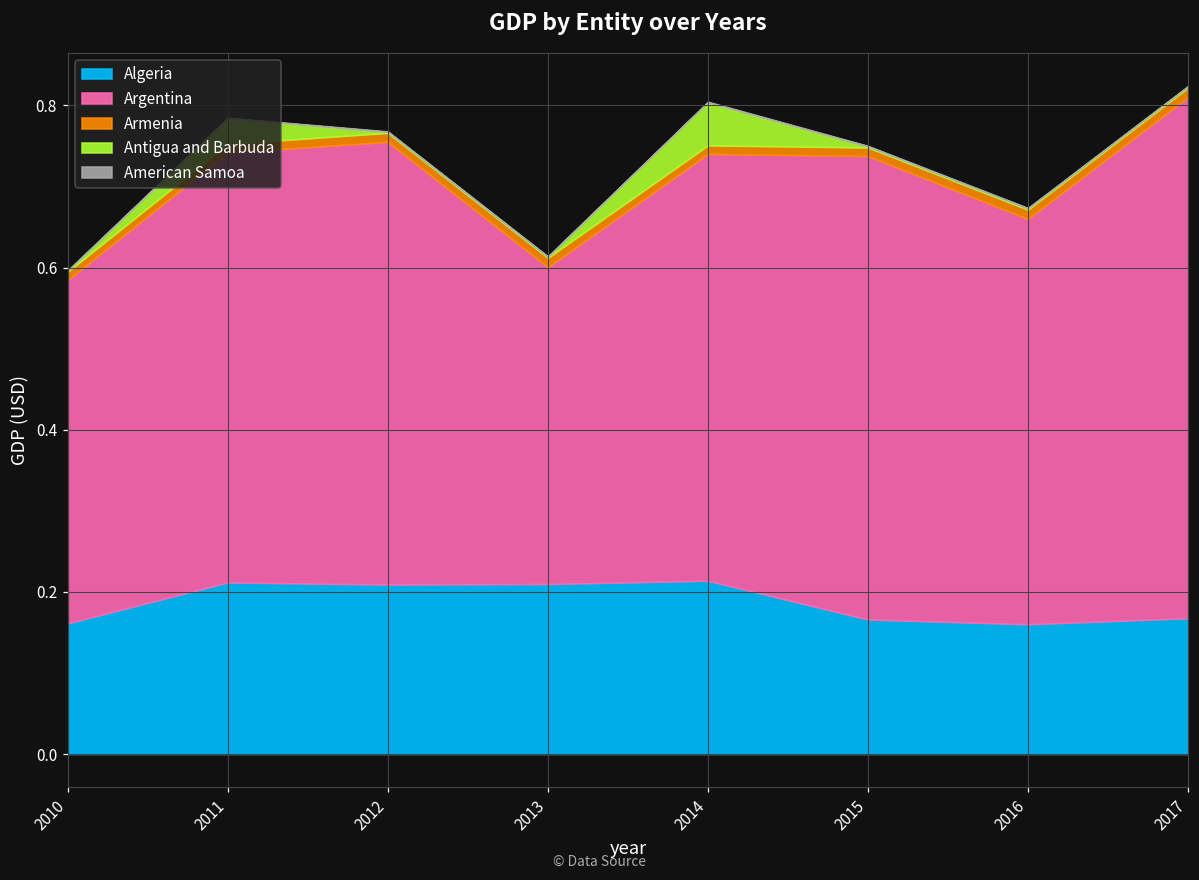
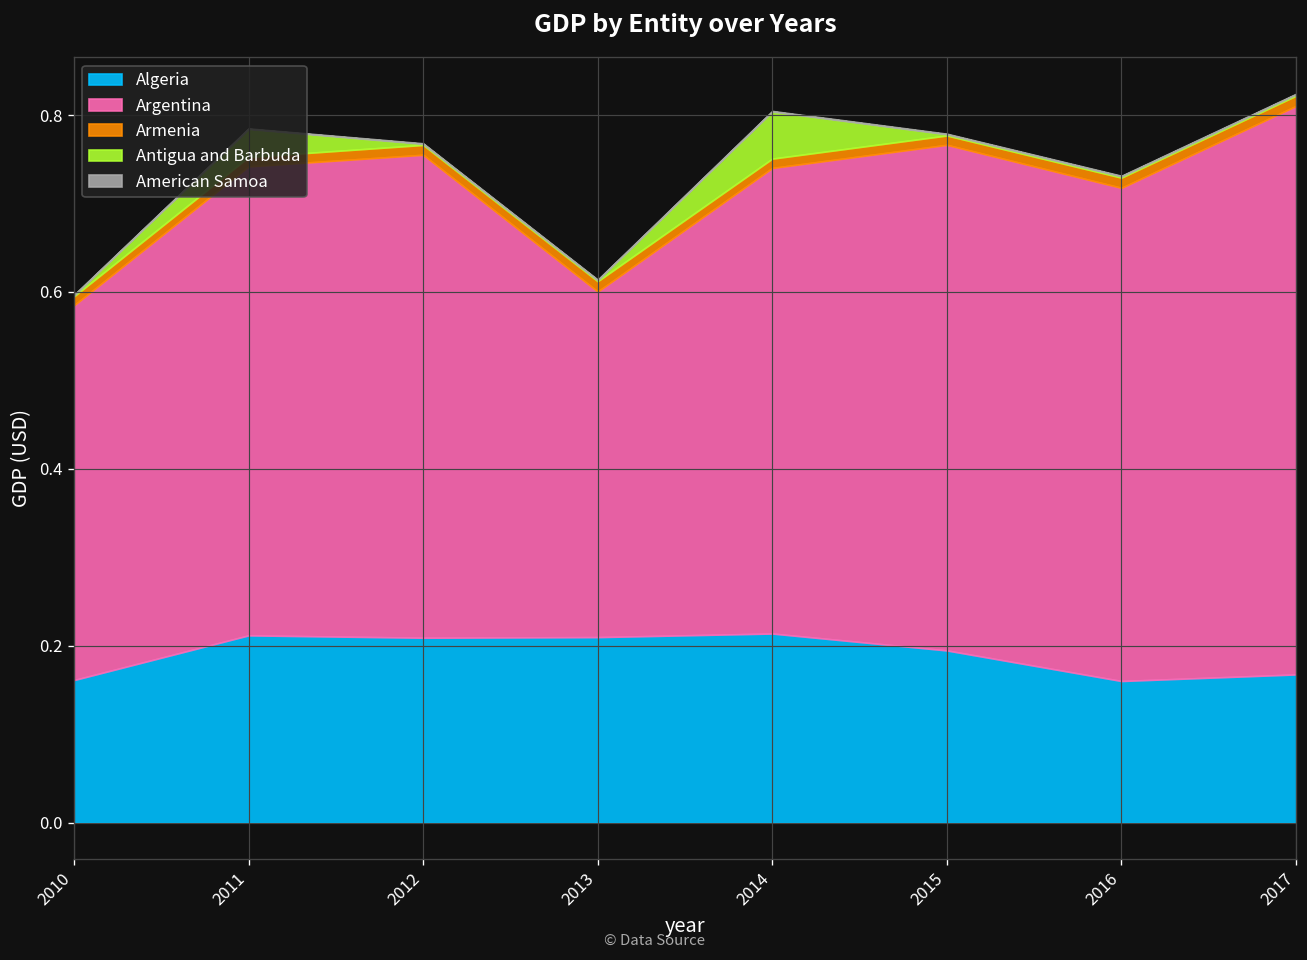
Algeria, 2015: 0.17 -> 0.19
Argentina, 2016: 0.50 -> 0.56
